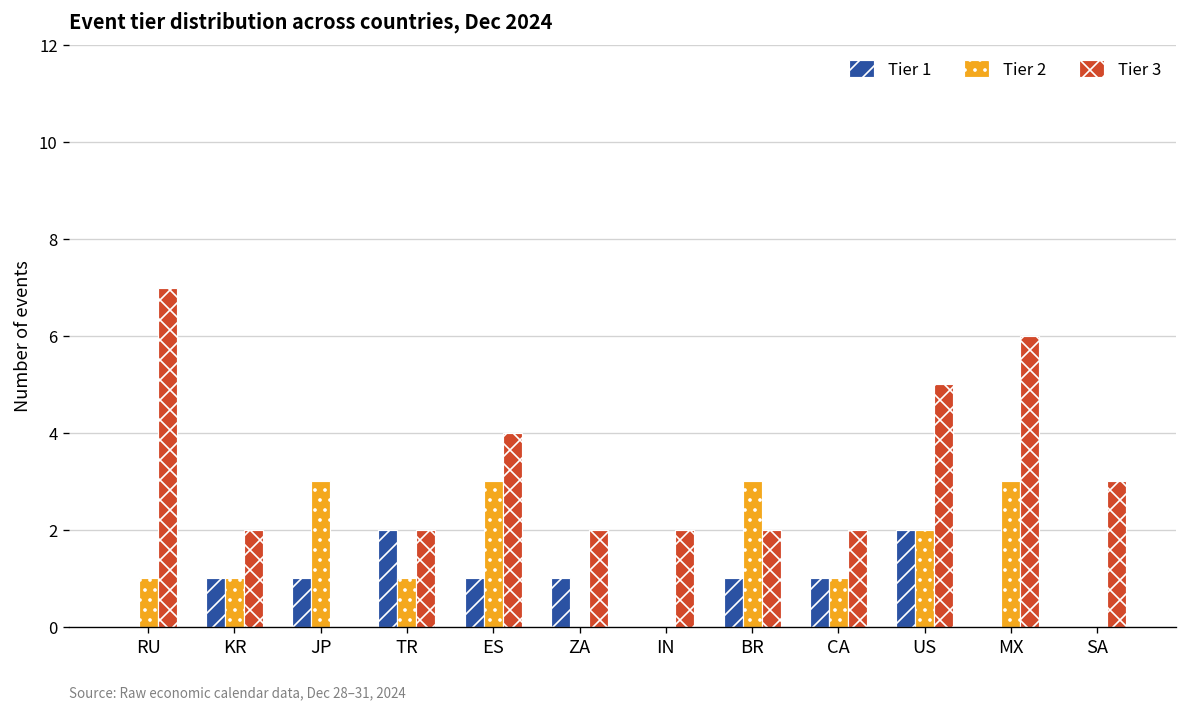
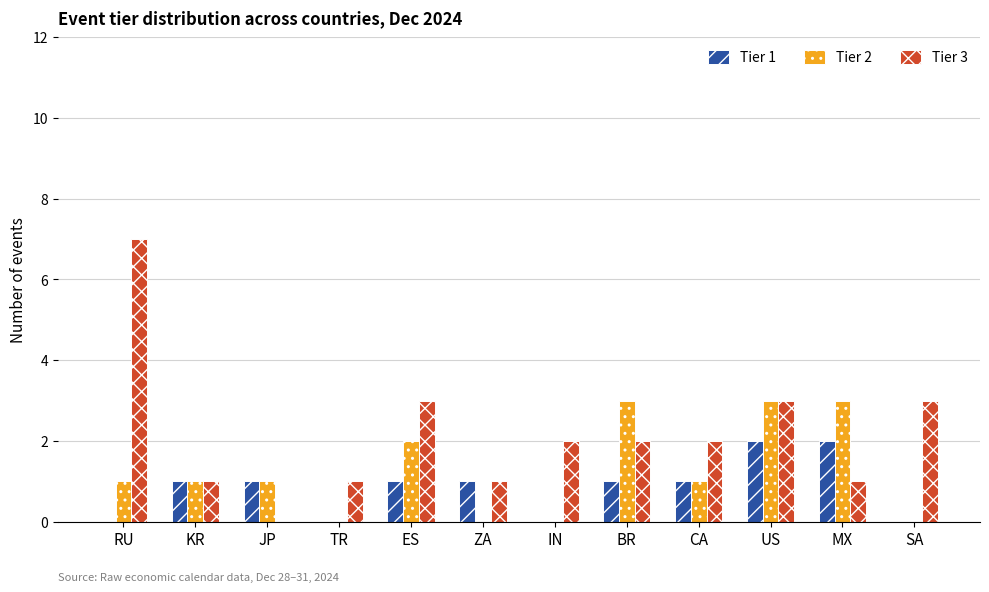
Tier 3, KR: 2 -> 1
Tier 2, JP: 3 -> 1
Tier 1, TR: 2 -> 0
Tier 2, TR: 1 -> 0
Tier 3, TR: 2 -> 1
Tier 2, ES: 3 -> 2
Tier 3, ES: 4 -> 3
Tier 3, ZA: 2 -> 1
Tier 2, US: 2 -> 3
Tier 3, US: 5 -> 3
Tier 1, MX: 0 -> 2
Tier 3, MX: 6 -> 1
